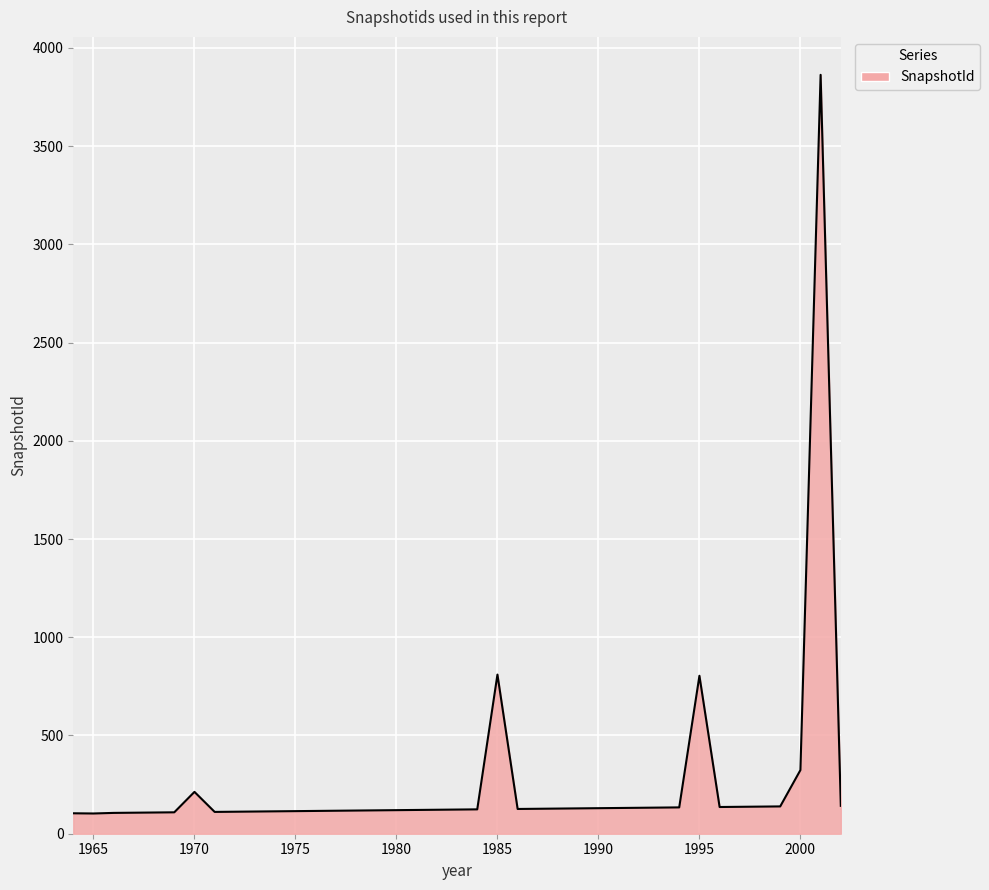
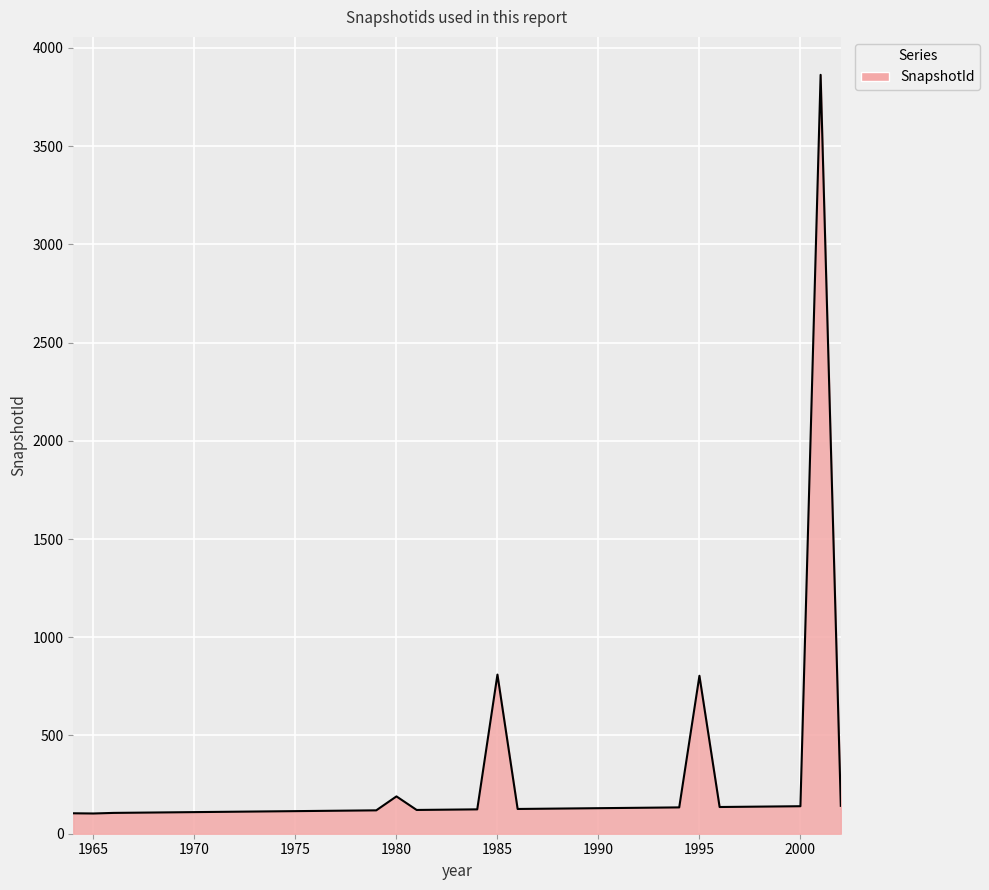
1970: 210 -> 110
1980: 120 -> 190
2000: 320 -> 140
